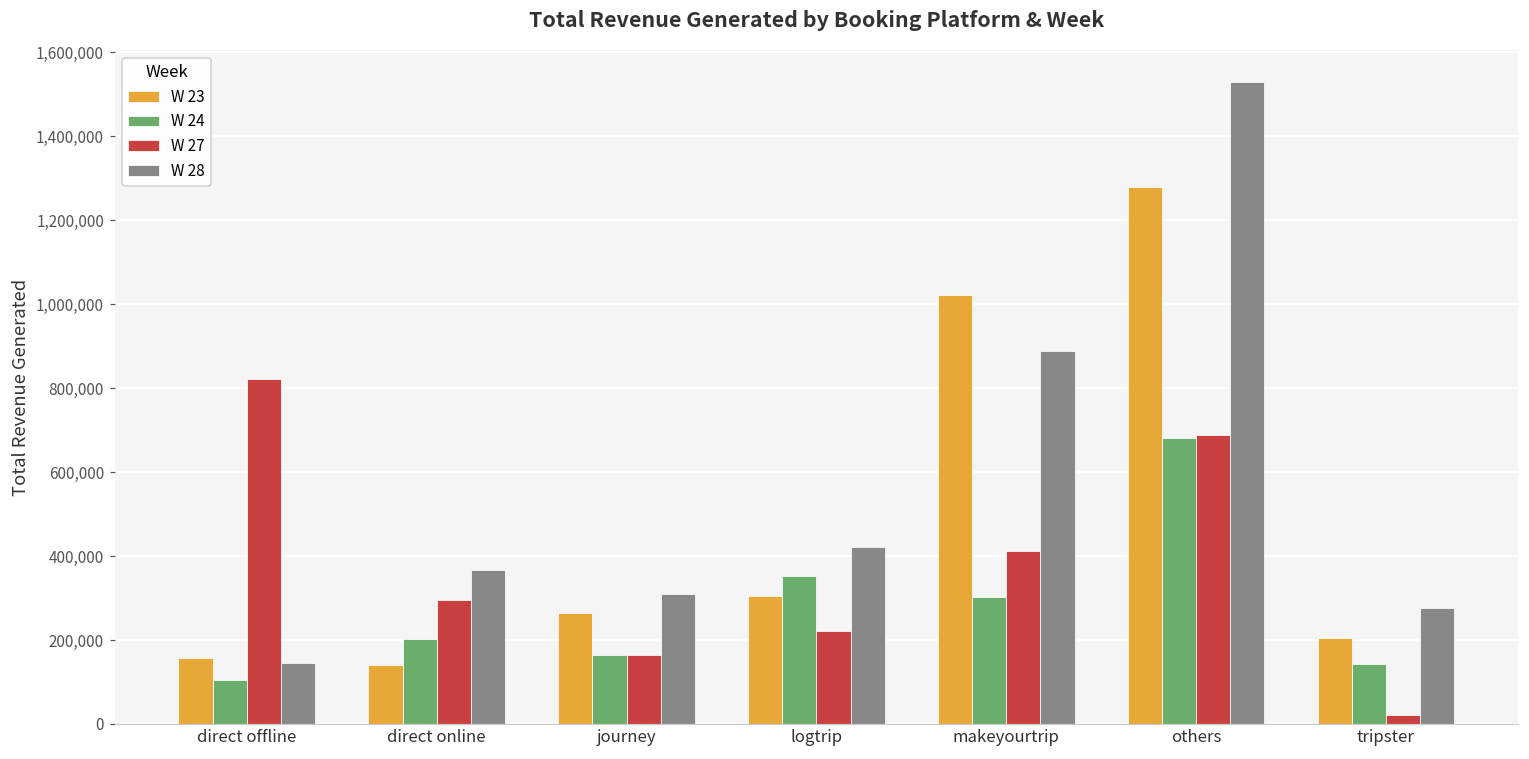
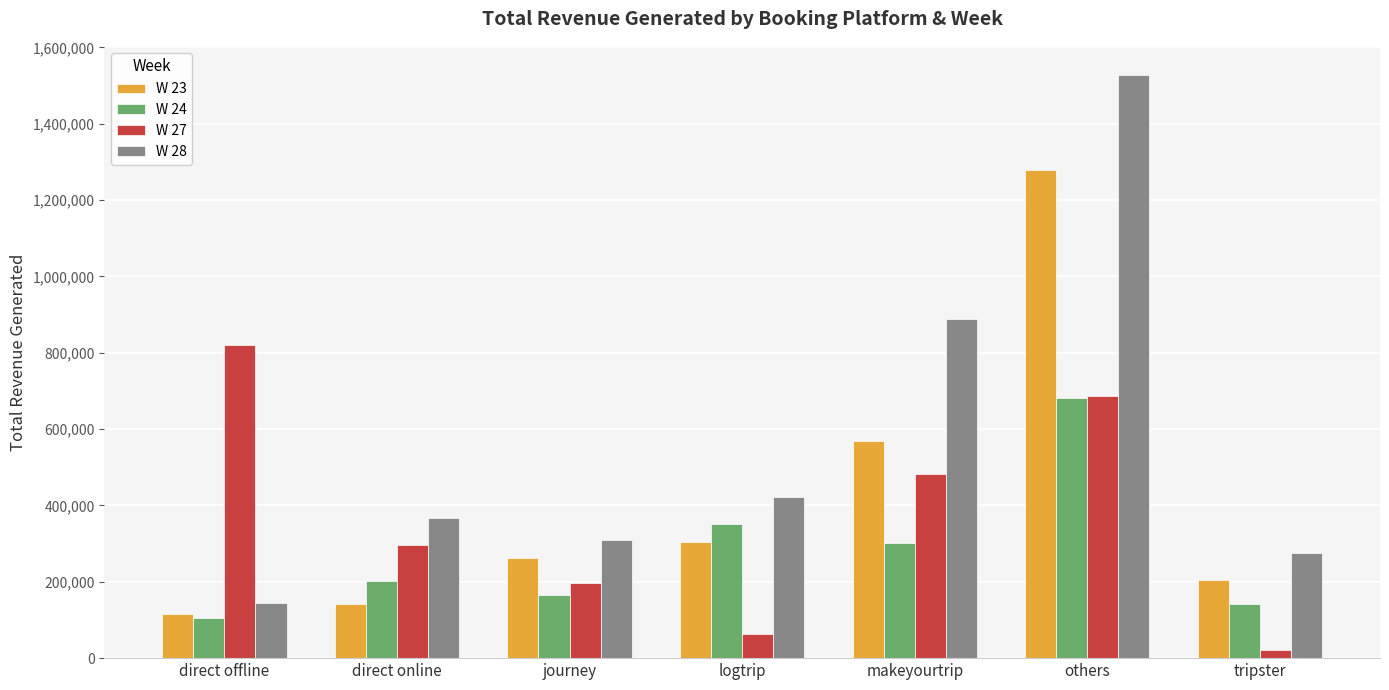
W 23, direct offline: 160,000 -> 120,000
W 27, journey: 160,000 -> 200,000
W 27, logtrip: 220,000 -> 60,000
W 23, makeyourtrip: 1,020,000 -> 570,000
W 27, makeyourtrip: 410,000 -> 480,000
